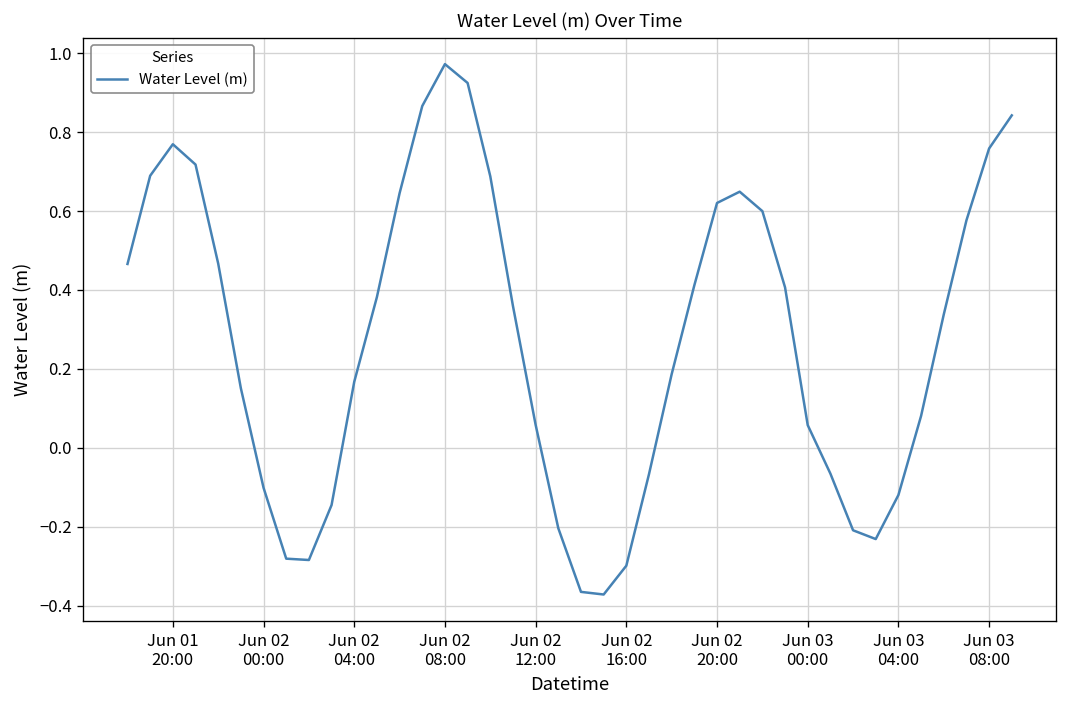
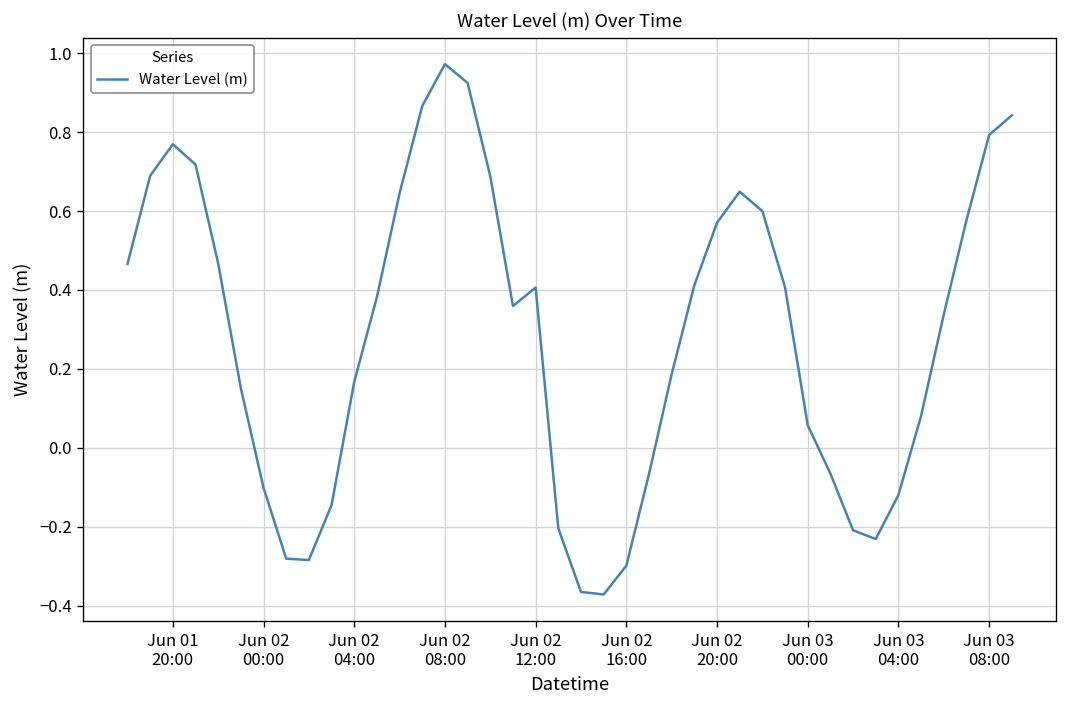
Jun 02 12:00: 0.06 -> 0.41
Jun 02 20:00: 0.62 -> 0.57
Jun 03 08:00: 0.76 -> 0.79
